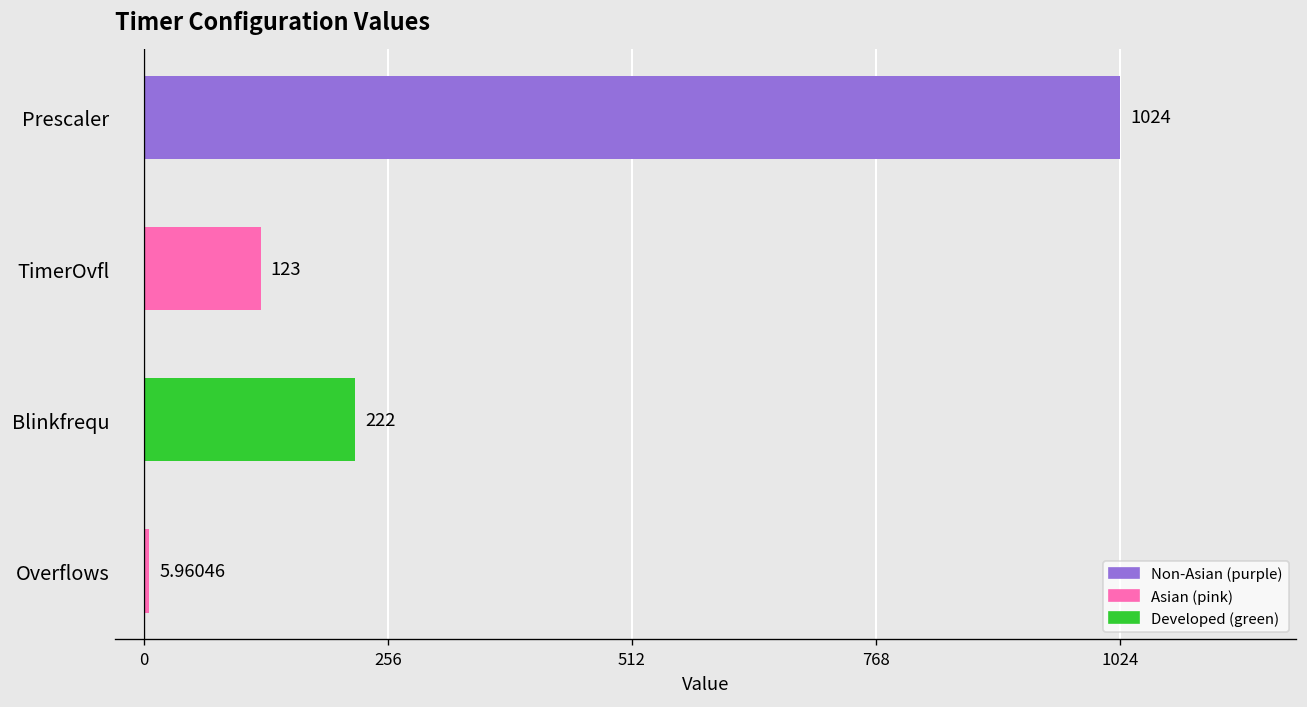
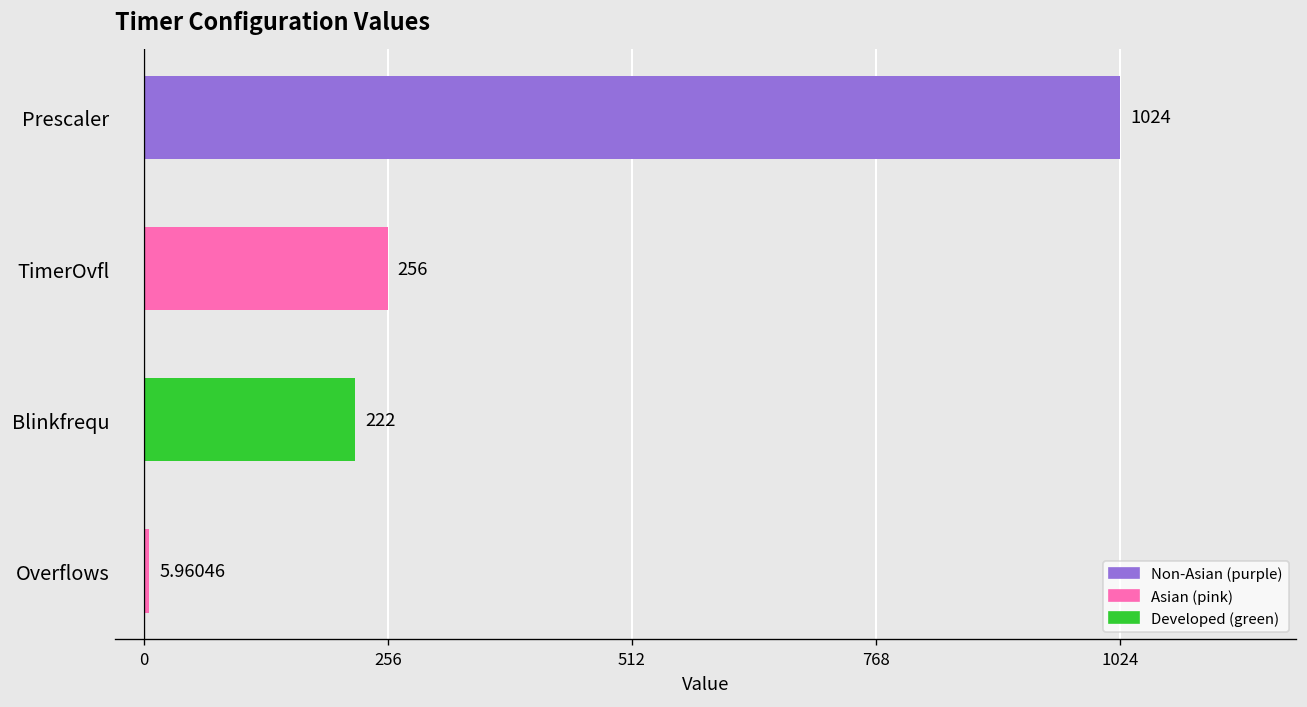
TimerOvfl: 123 -> 256
